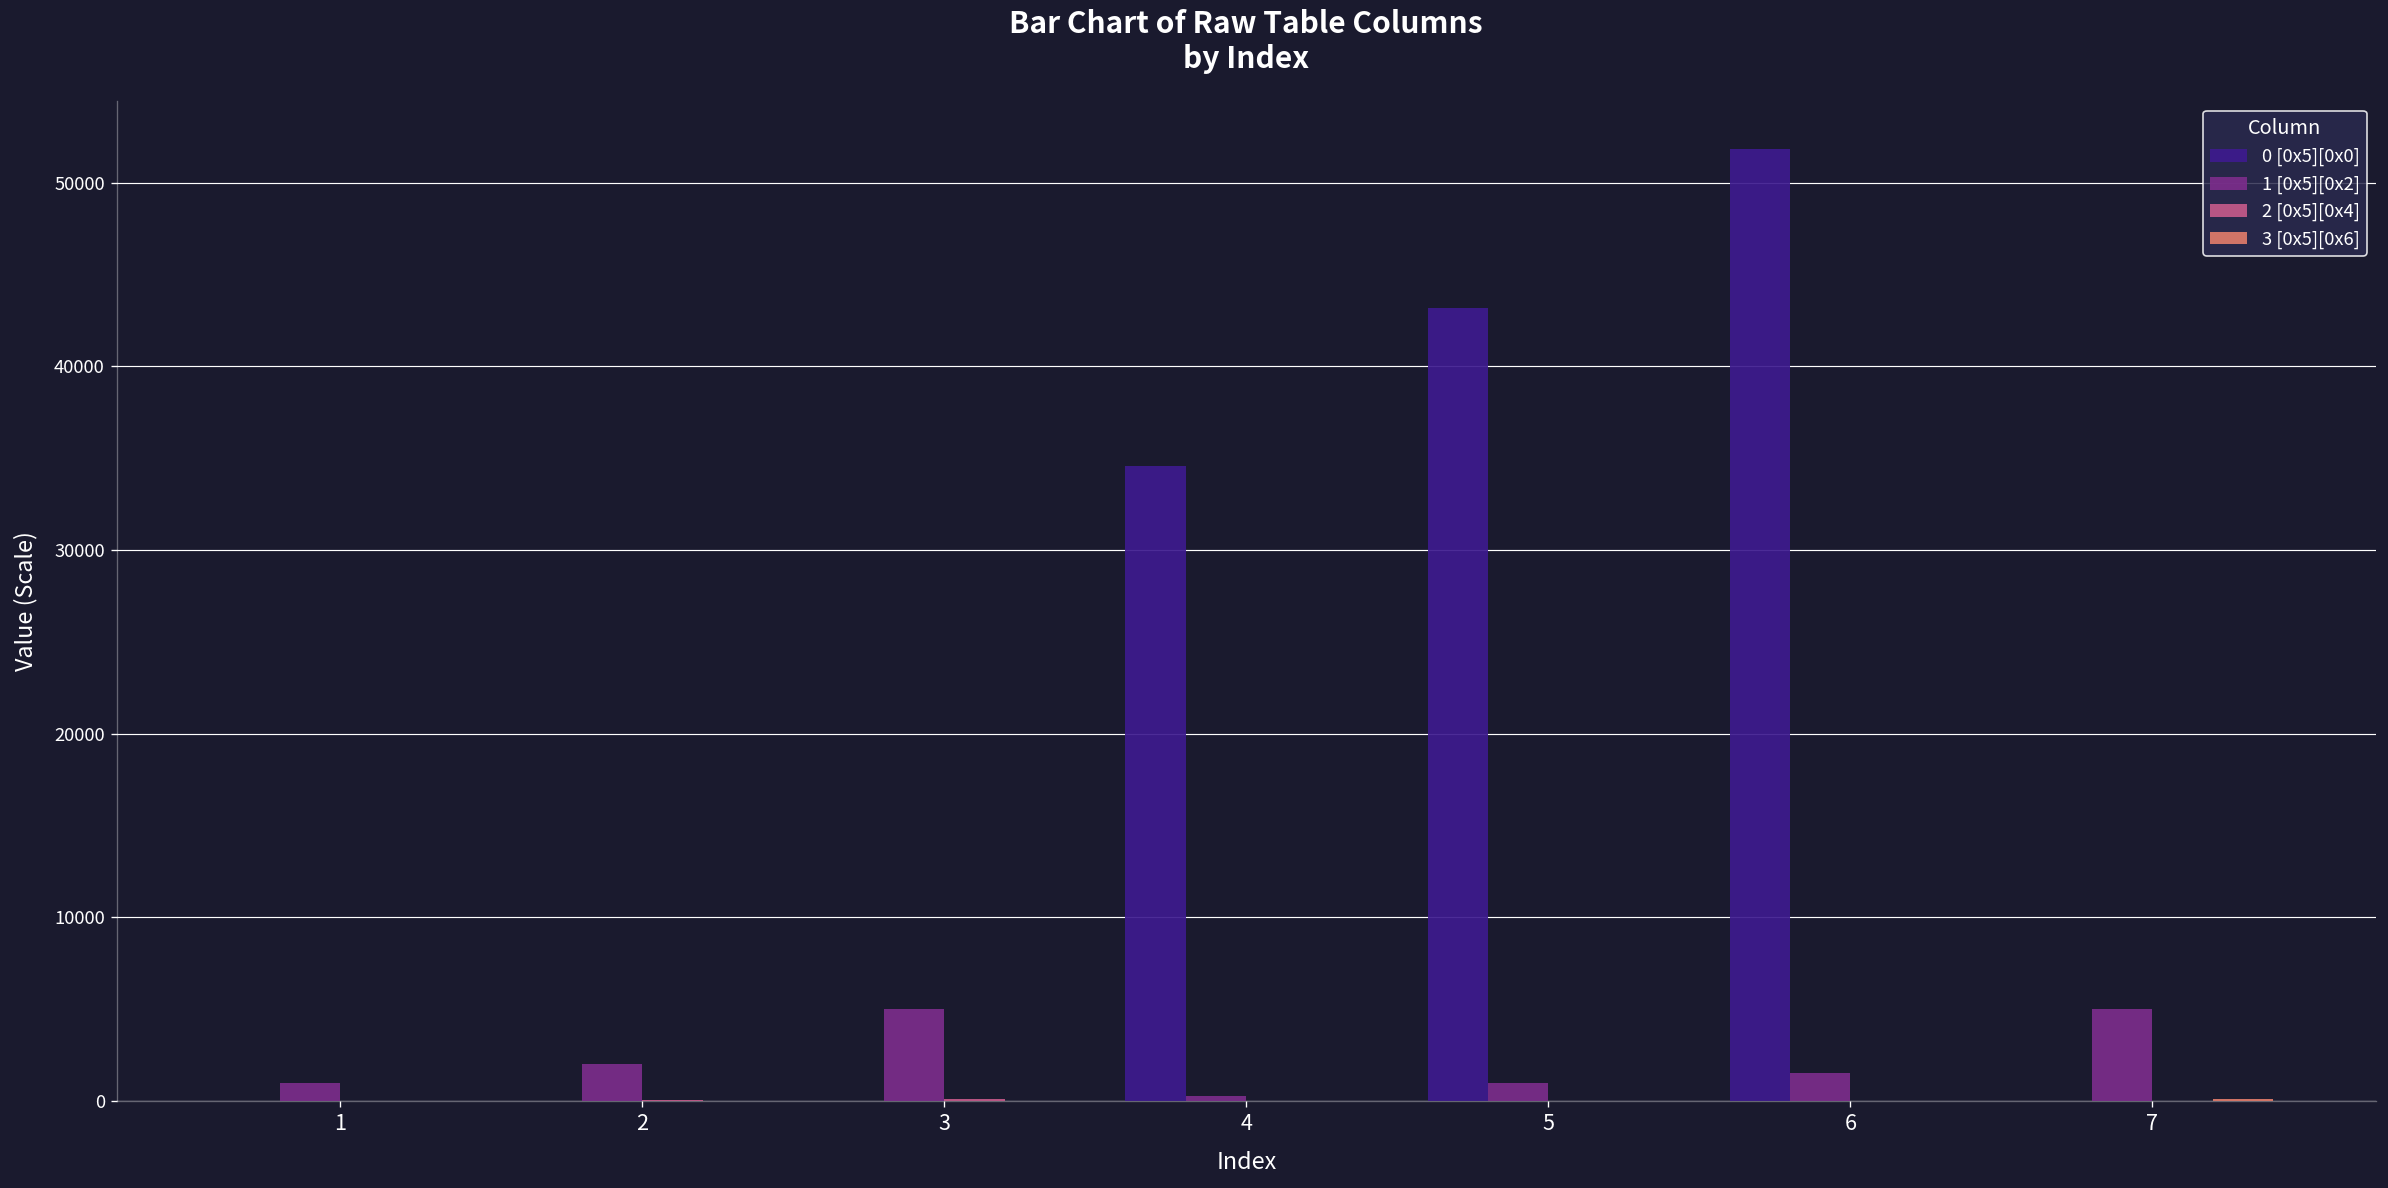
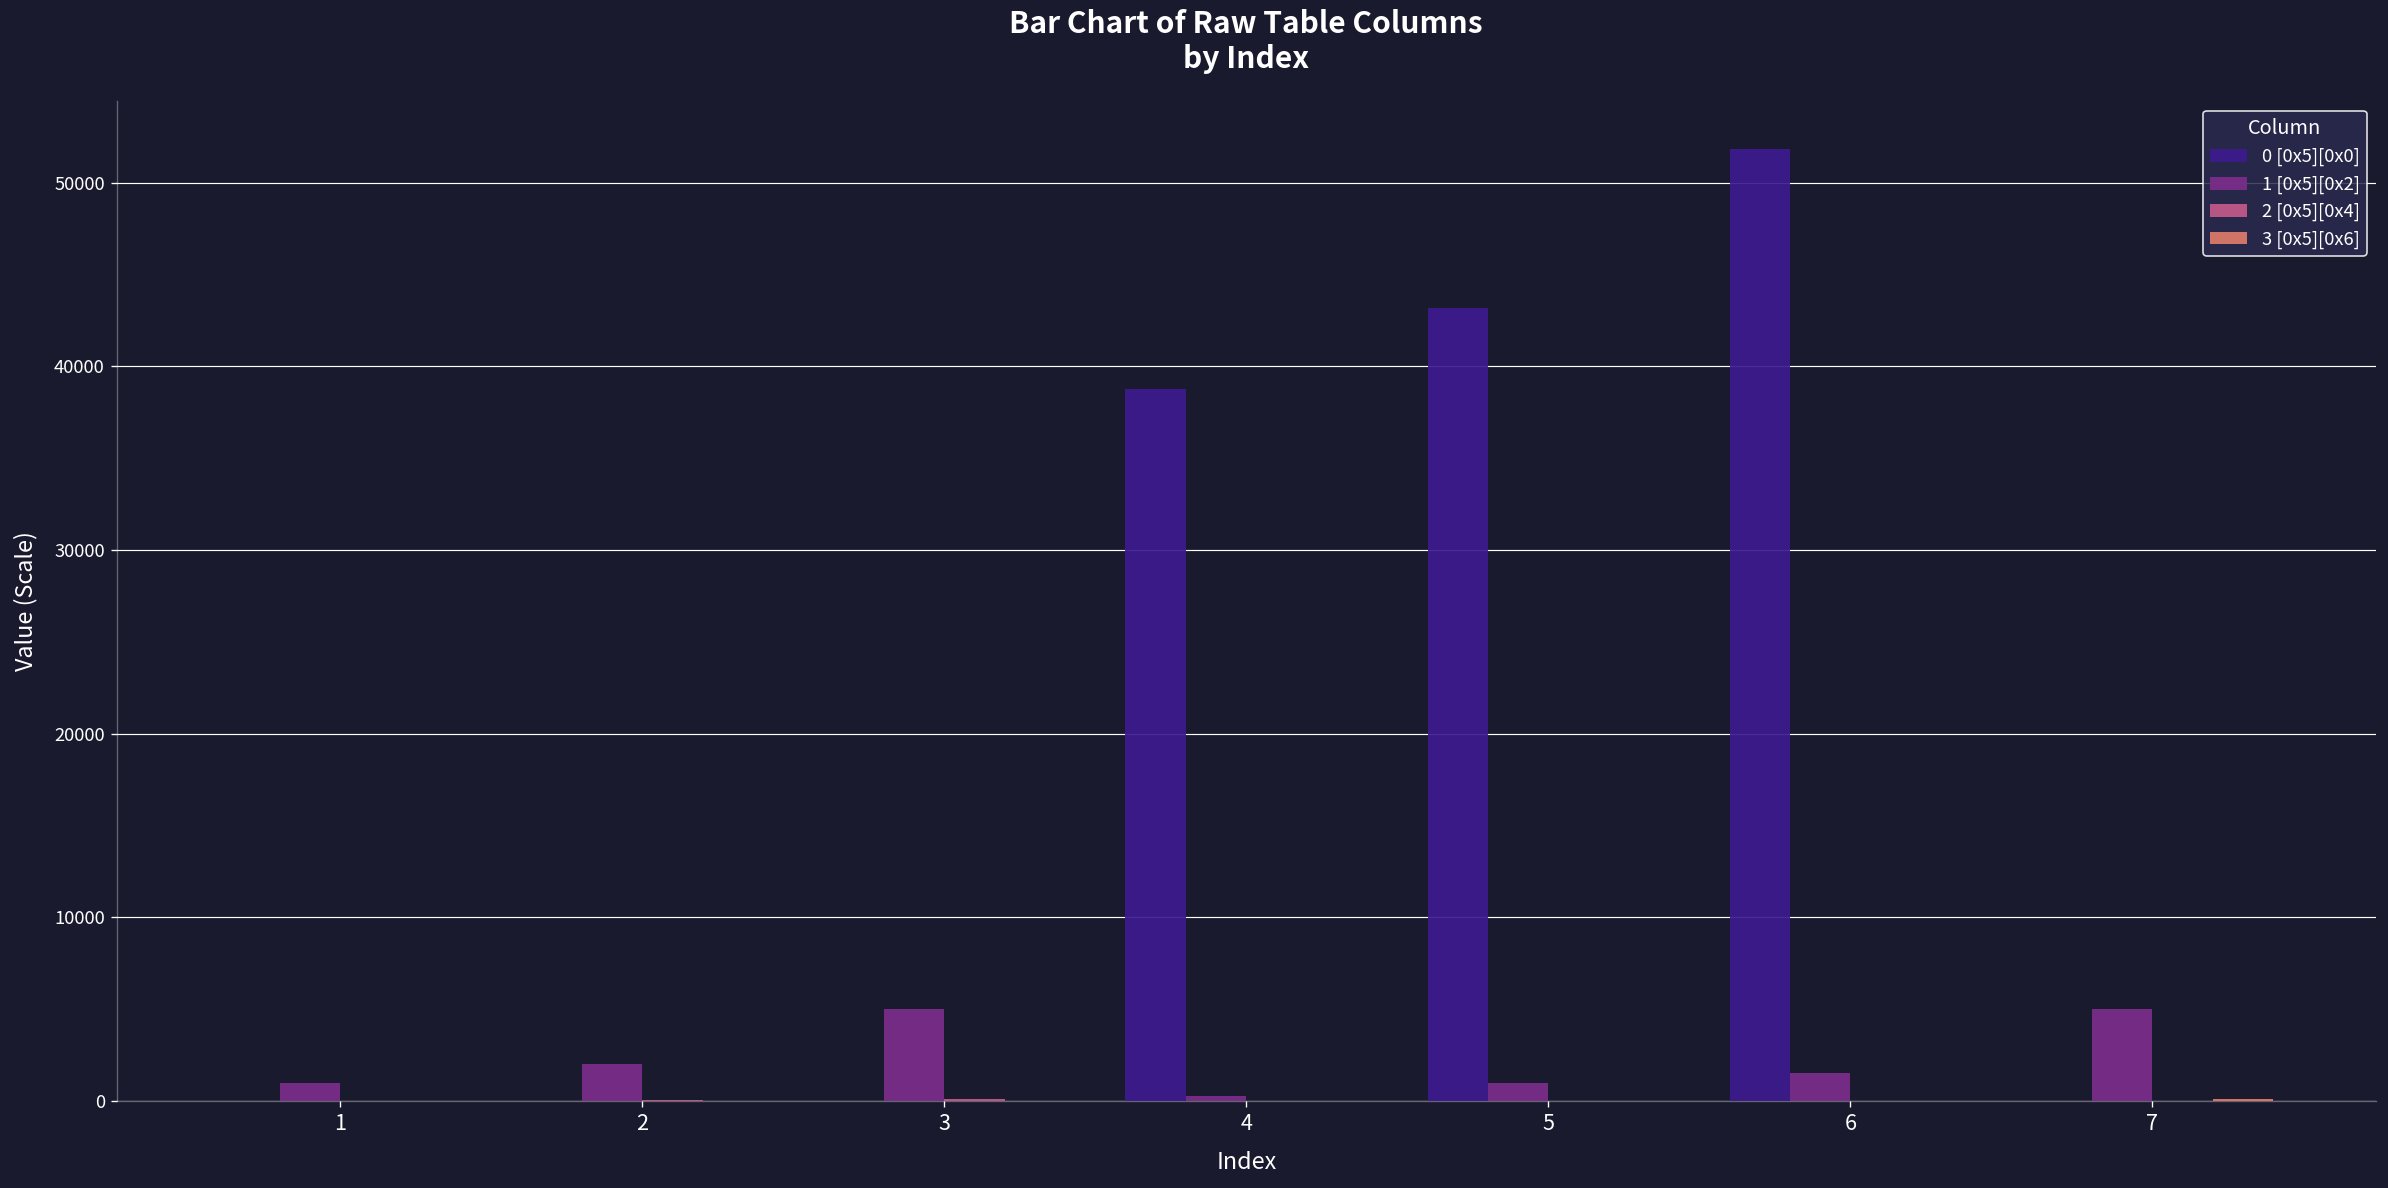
0 [0x5][0x0], 4: 34600 -> 38800
